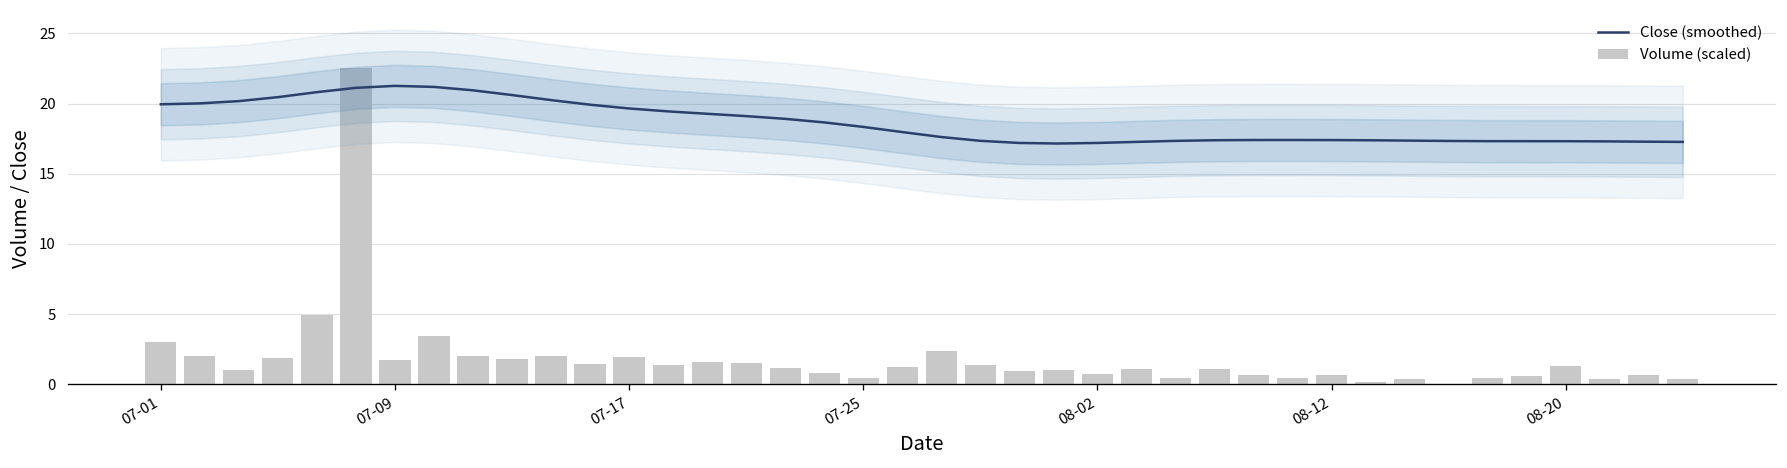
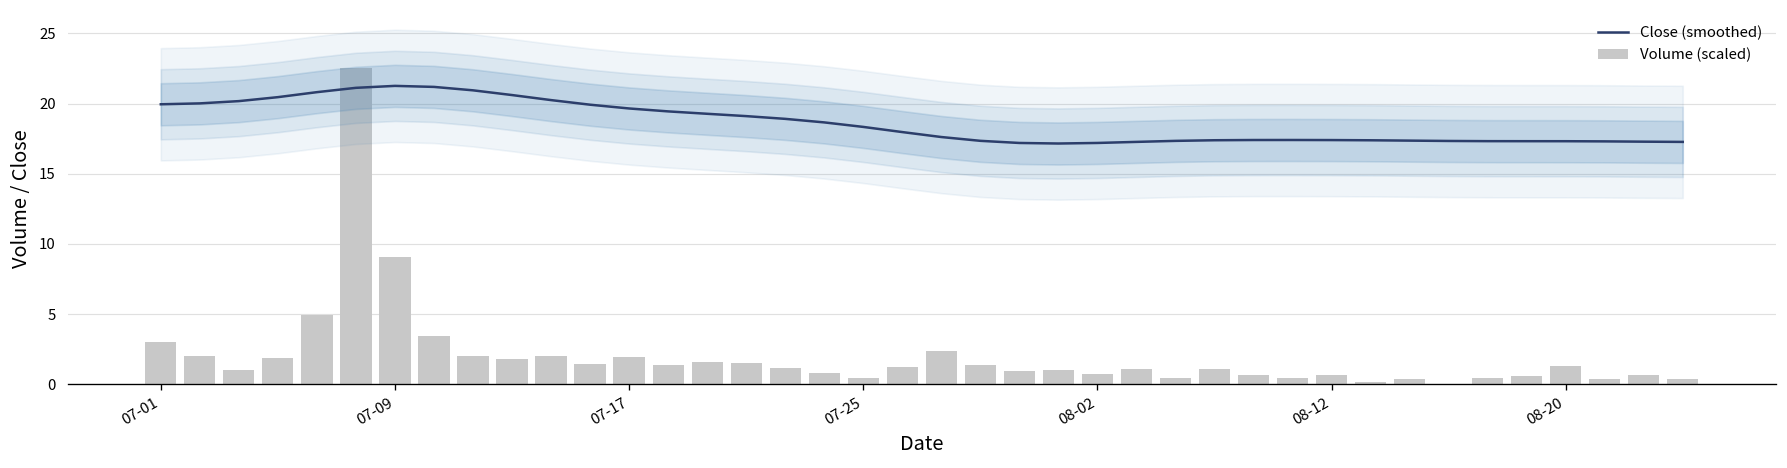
Volume (scaled), 07-09: 1.7 -> 9.0
